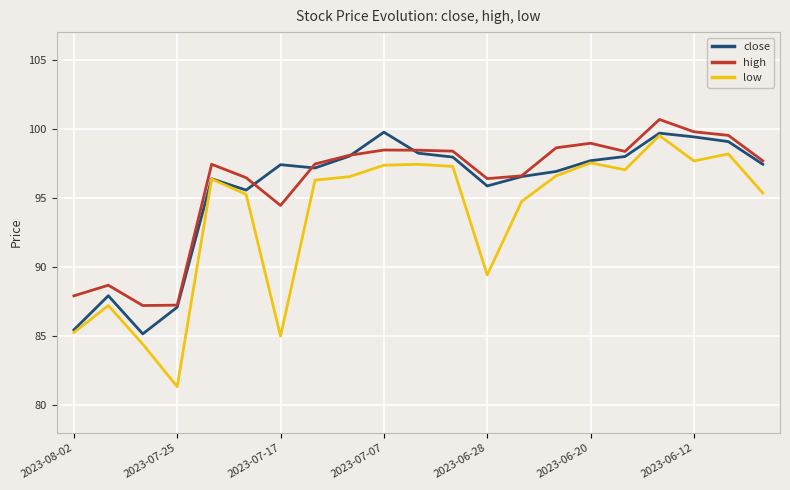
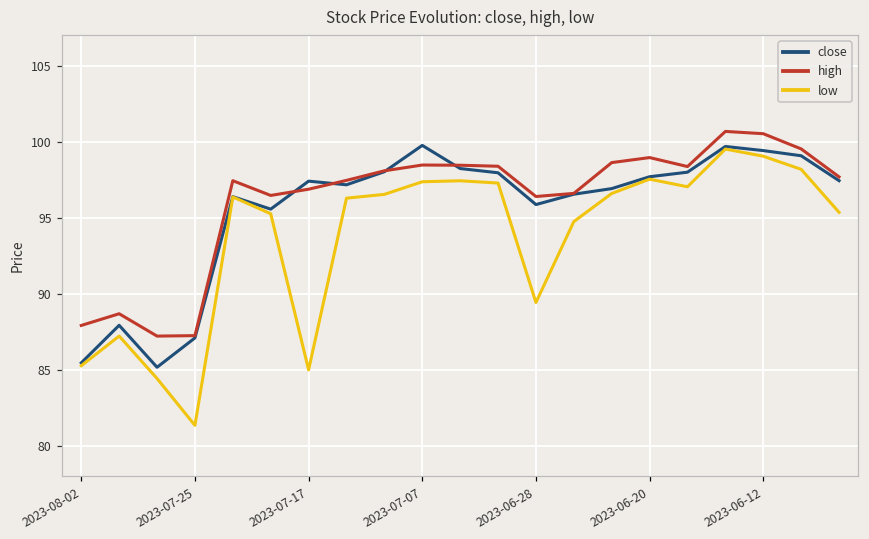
high, 2023-07-17: 94.5 -> 96.9
high, 2023-06-12: 99.8 -> 100.5
low, 2023-06-12: 97.7 -> 99.1
